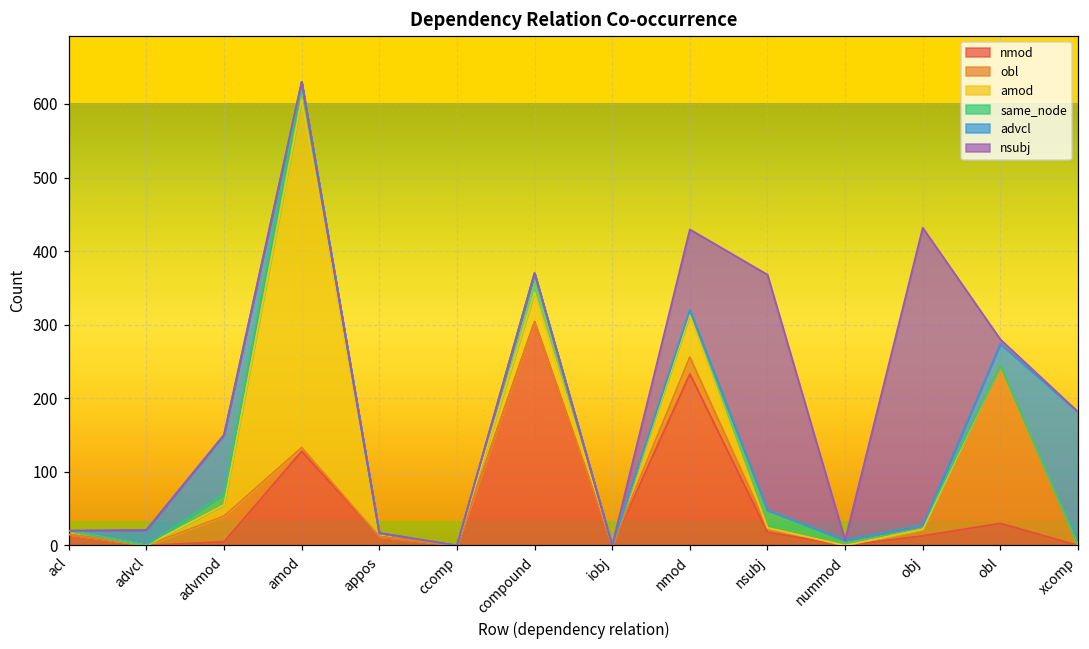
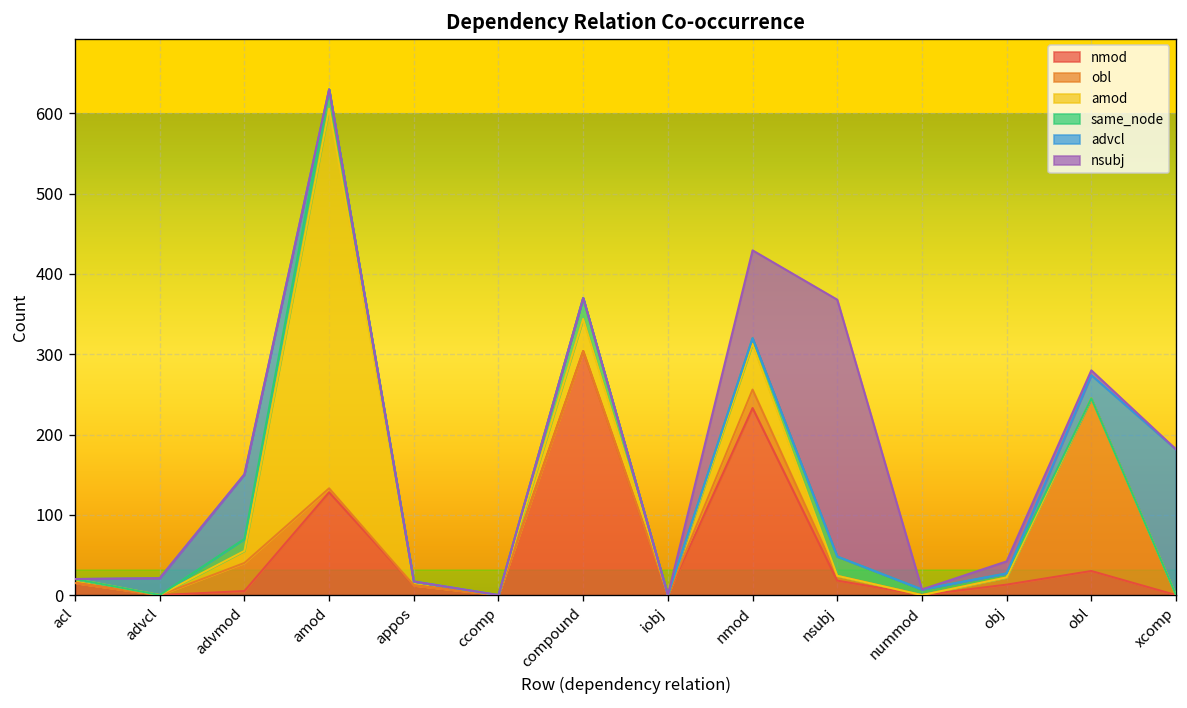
nsubj, obj: 400 -> 20
